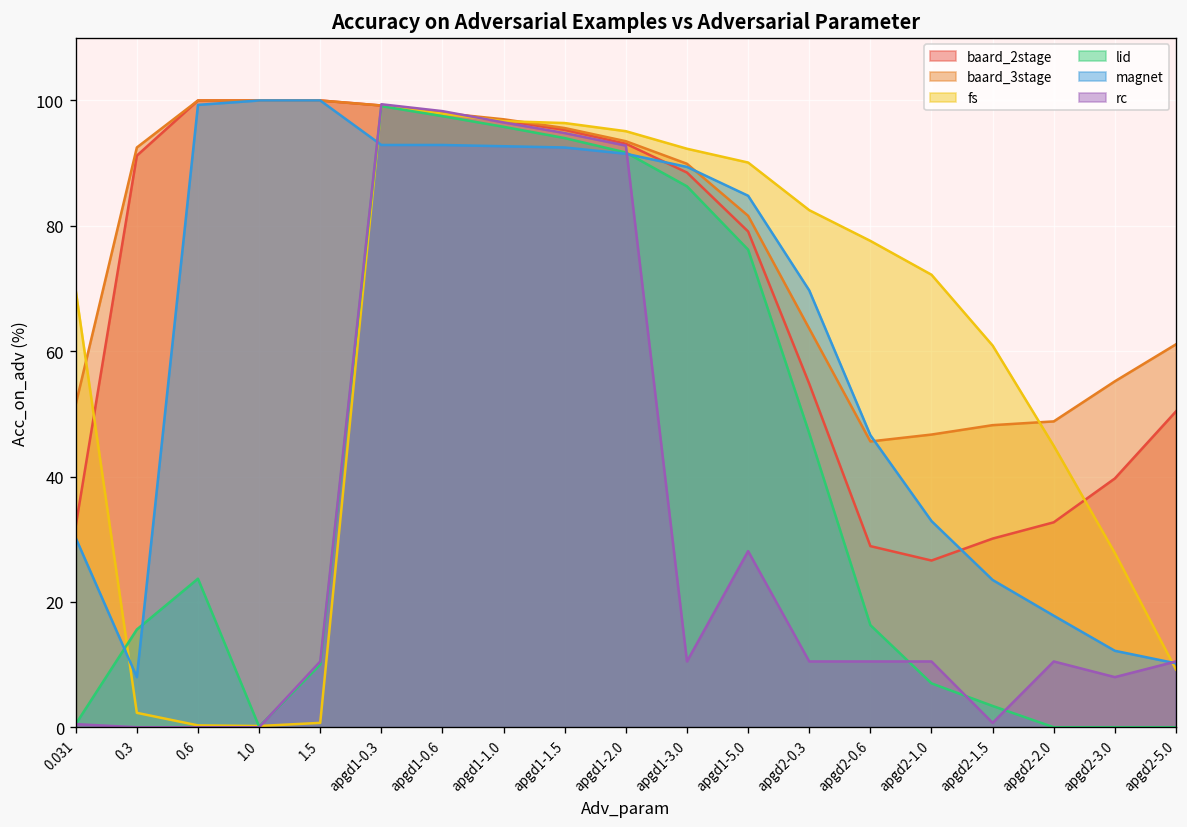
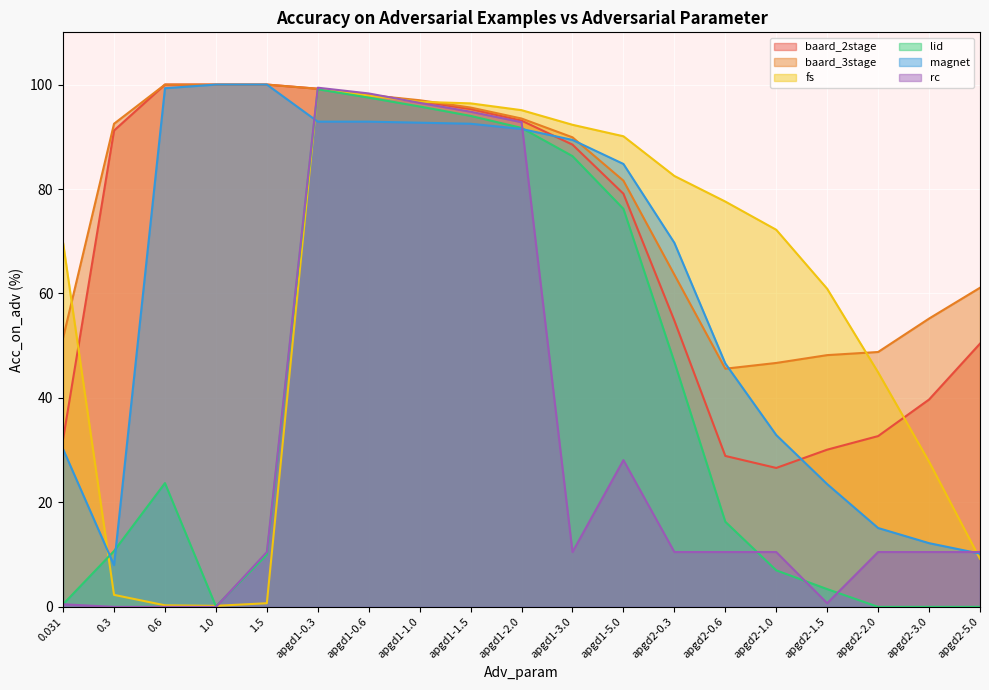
lid, 0.3: 16 -> 11
magnet, apgd2-2.0: 18 -> 15
rc, apgd2-3.0: 8 -> 11
